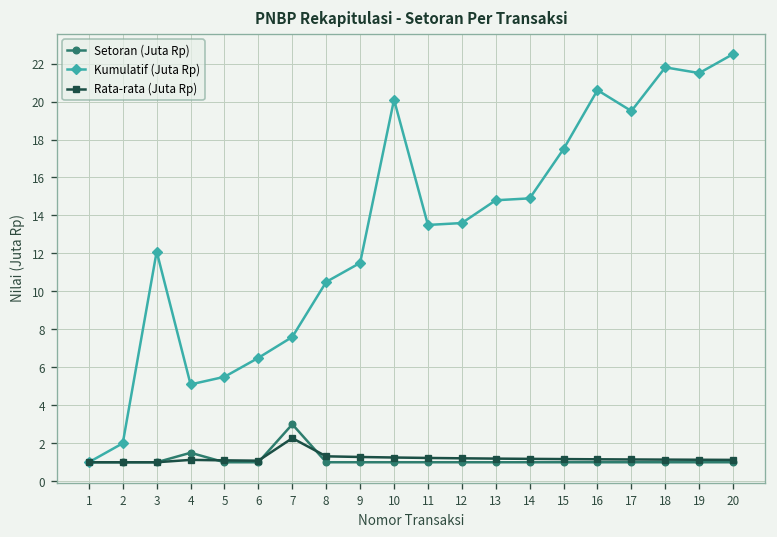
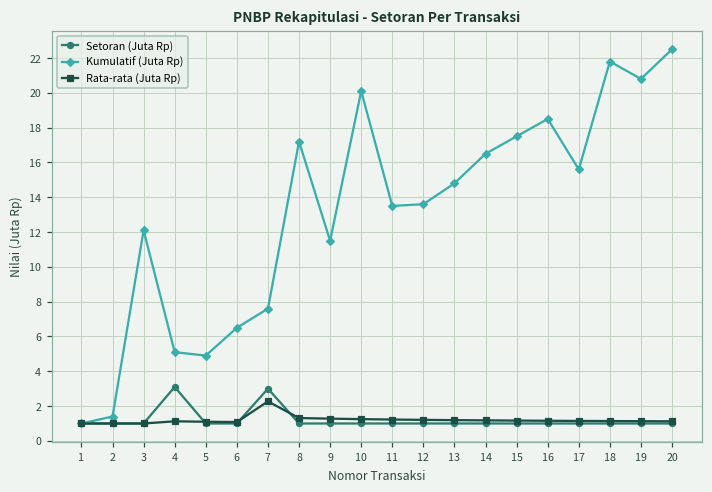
Kumulatif (Juta Rp), 2: 2.0 -> 1.4
Setoran (Juta Rp), 4: 1.5 -> 3.1
Kumulatif (Juta Rp), 5: 5.5 -> 4.9
Kumulatif (Juta Rp), 8: 10.5 -> 17.2
Kumulatif (Juta Rp), 14: 14.9 -> 16.5
Kumulatif (Juta Rp), 16: 20.6 -> 18.5
Kumulatif (Juta Rp), 17: 19.5 -> 15.6
Kumulatif (Juta Rp), 19: 21.5 -> 20.8
